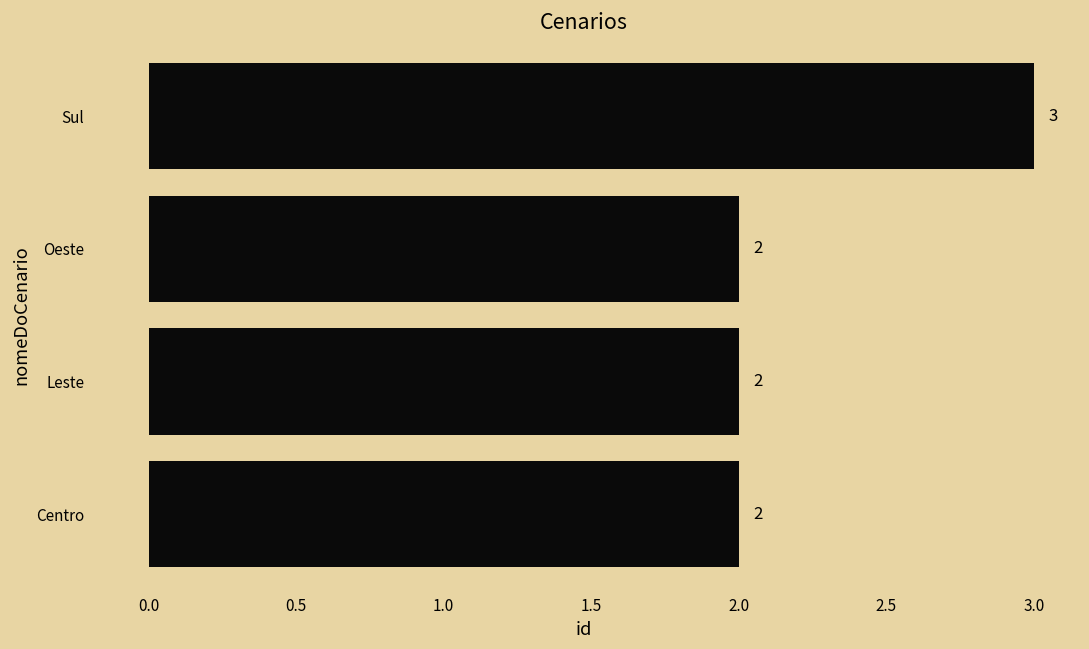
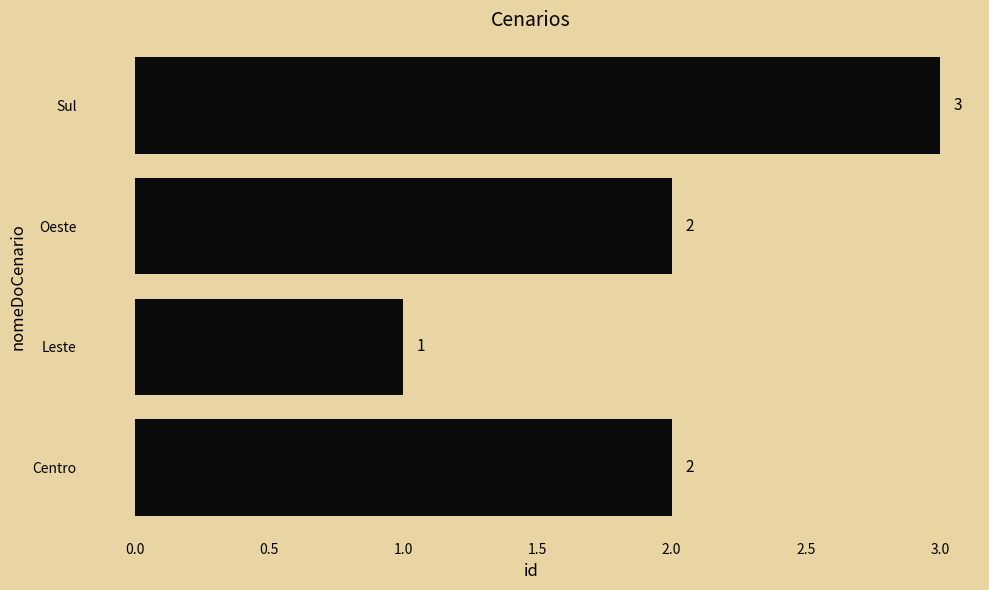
Leste: 2 -> 1
